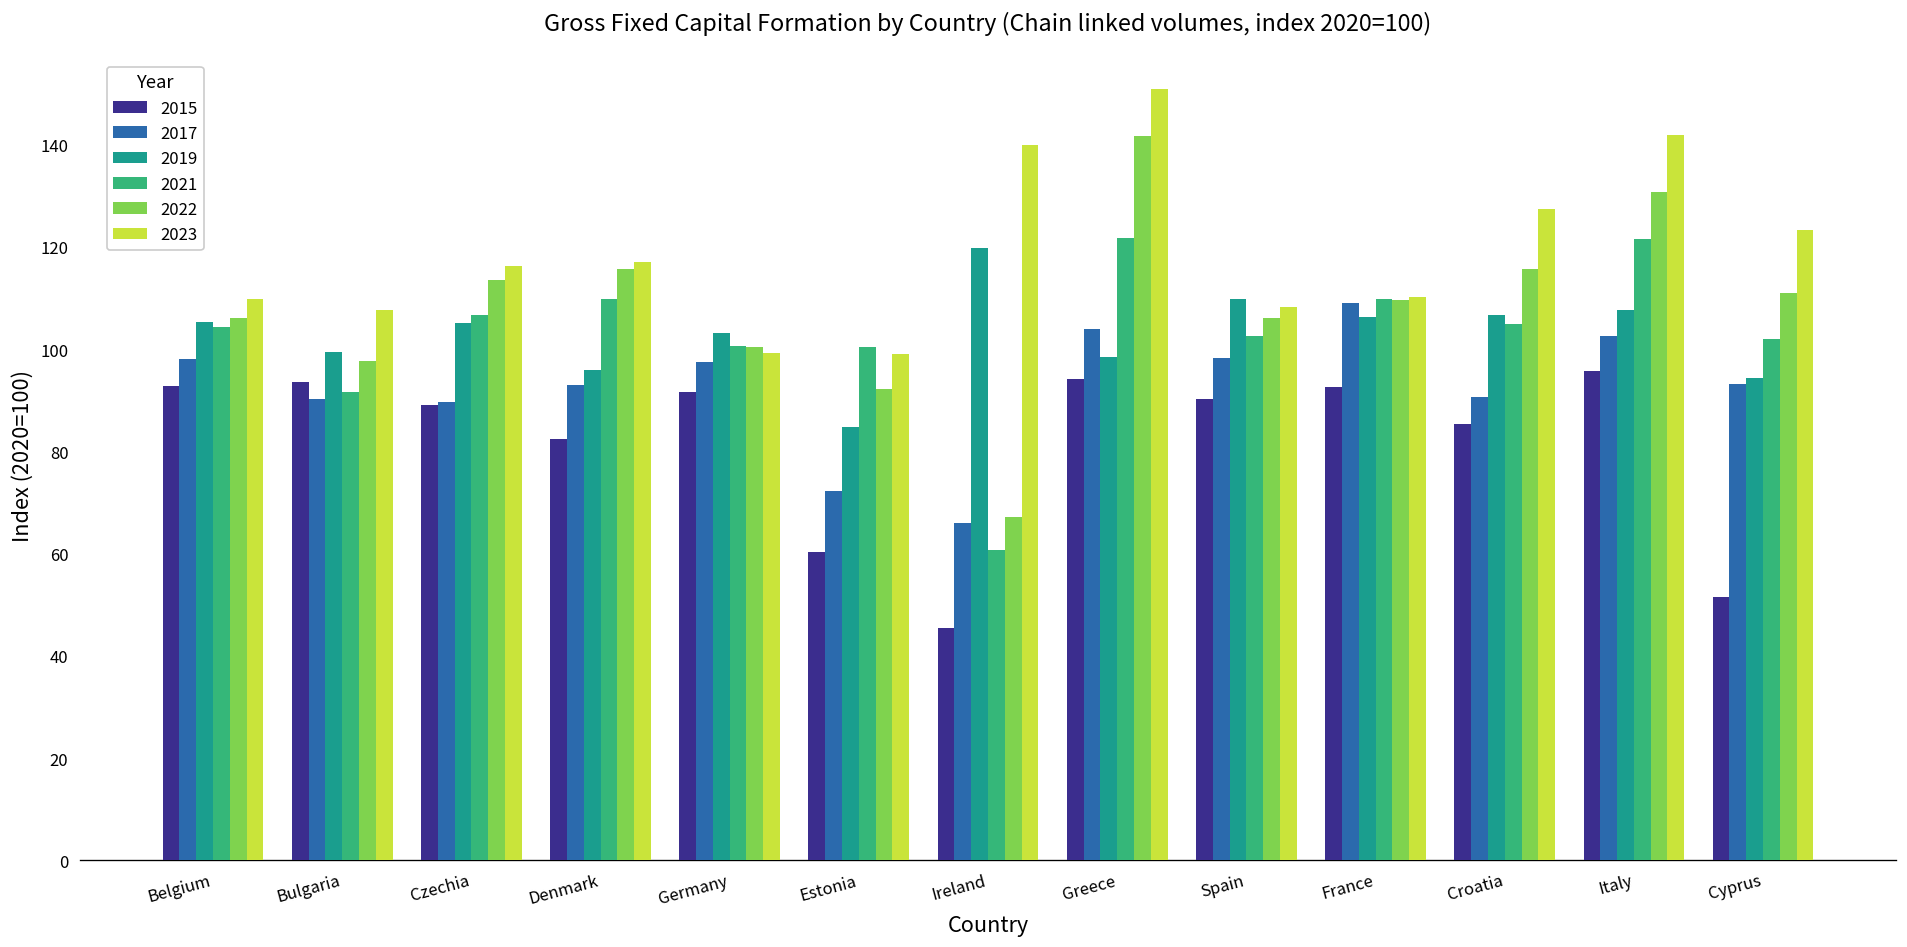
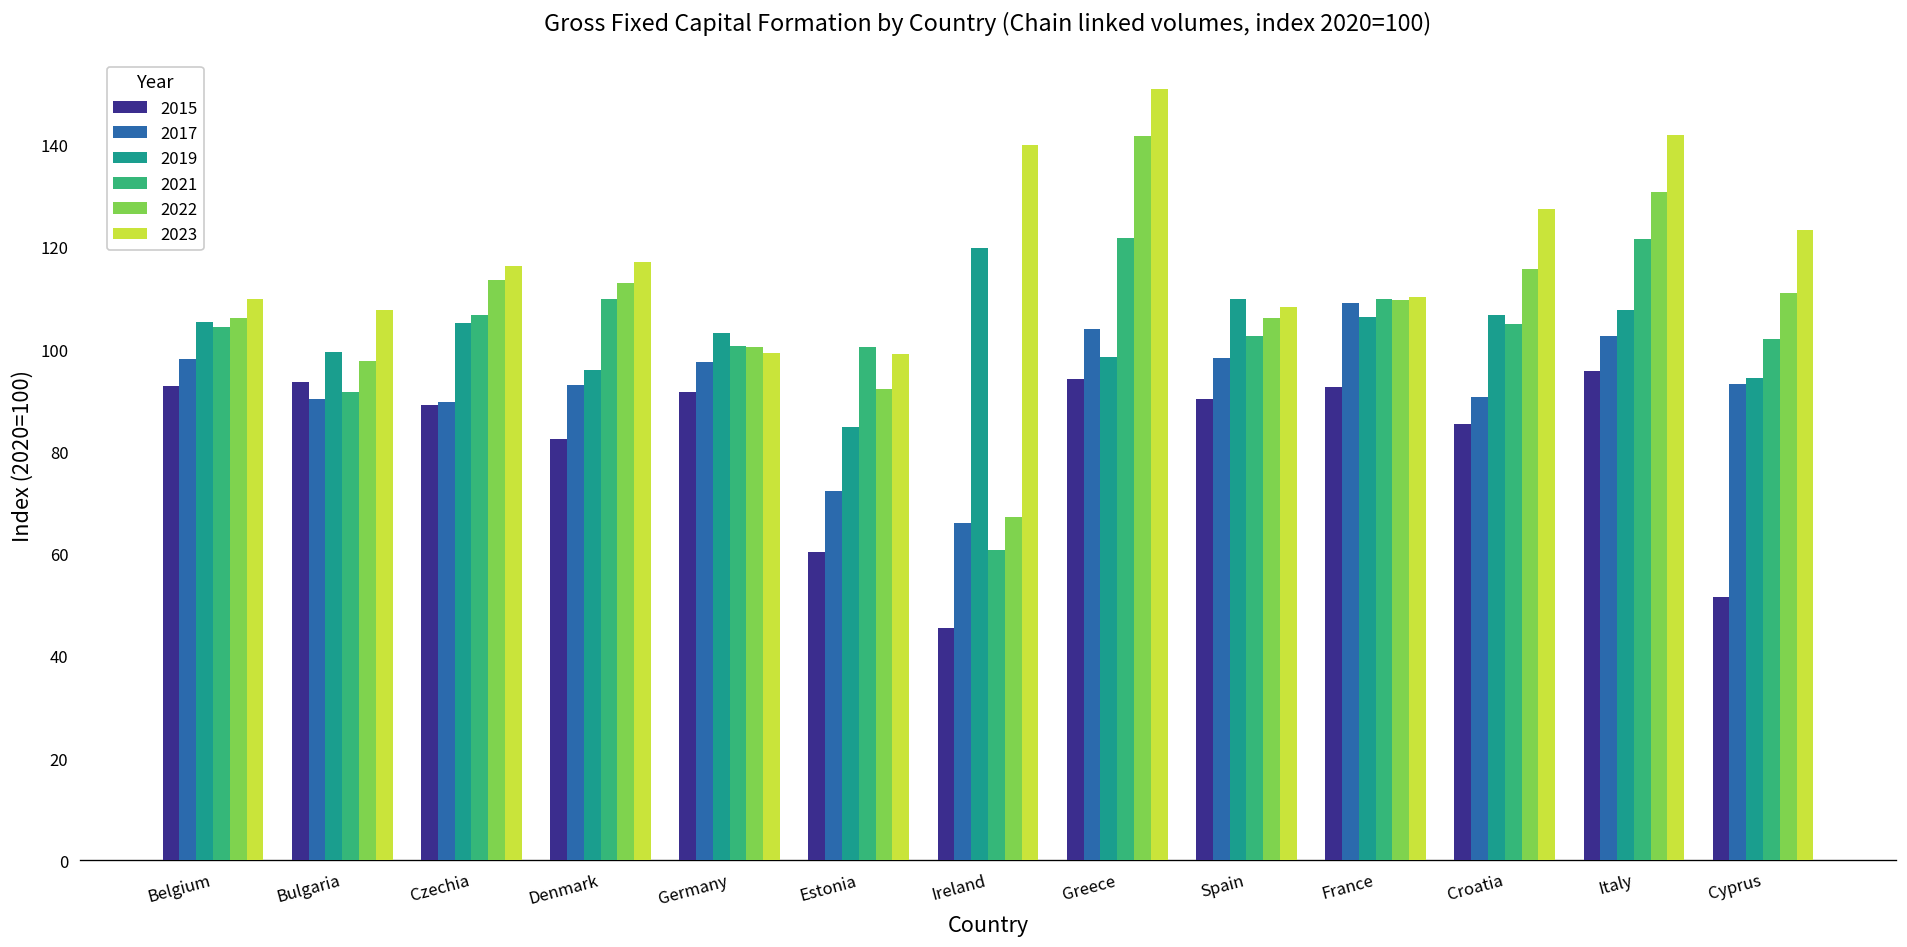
2022, Denmark: 116 -> 113
